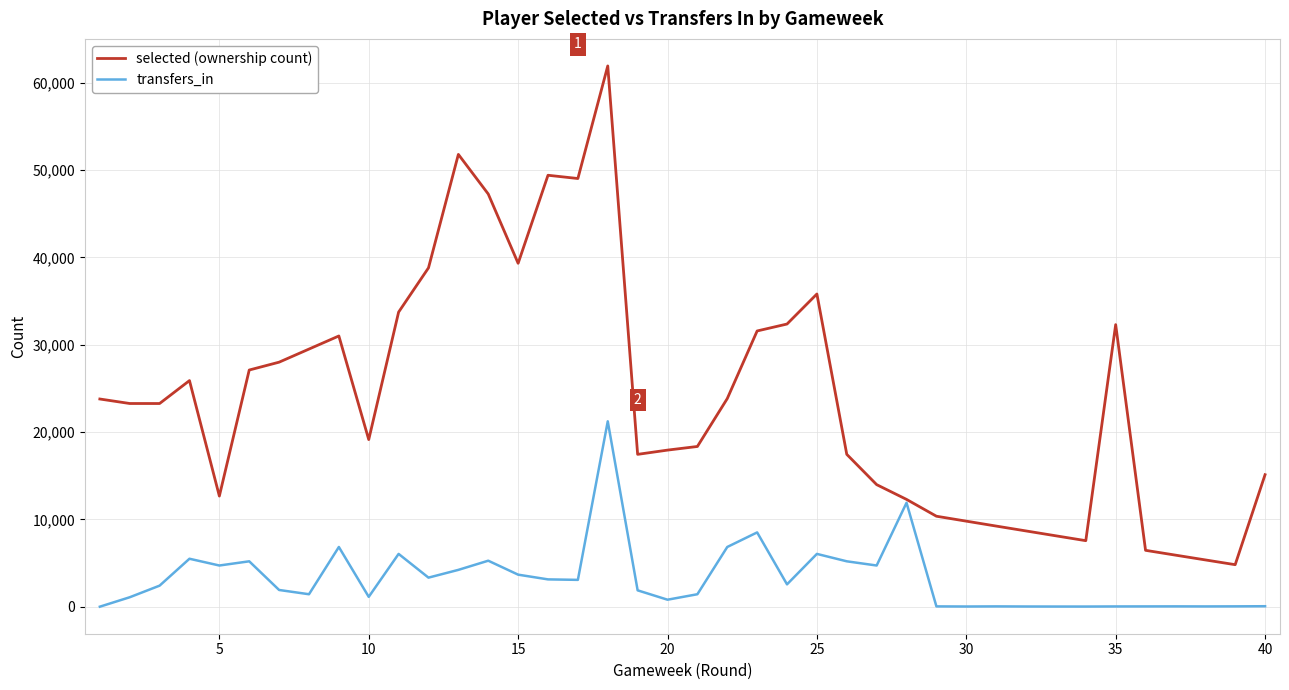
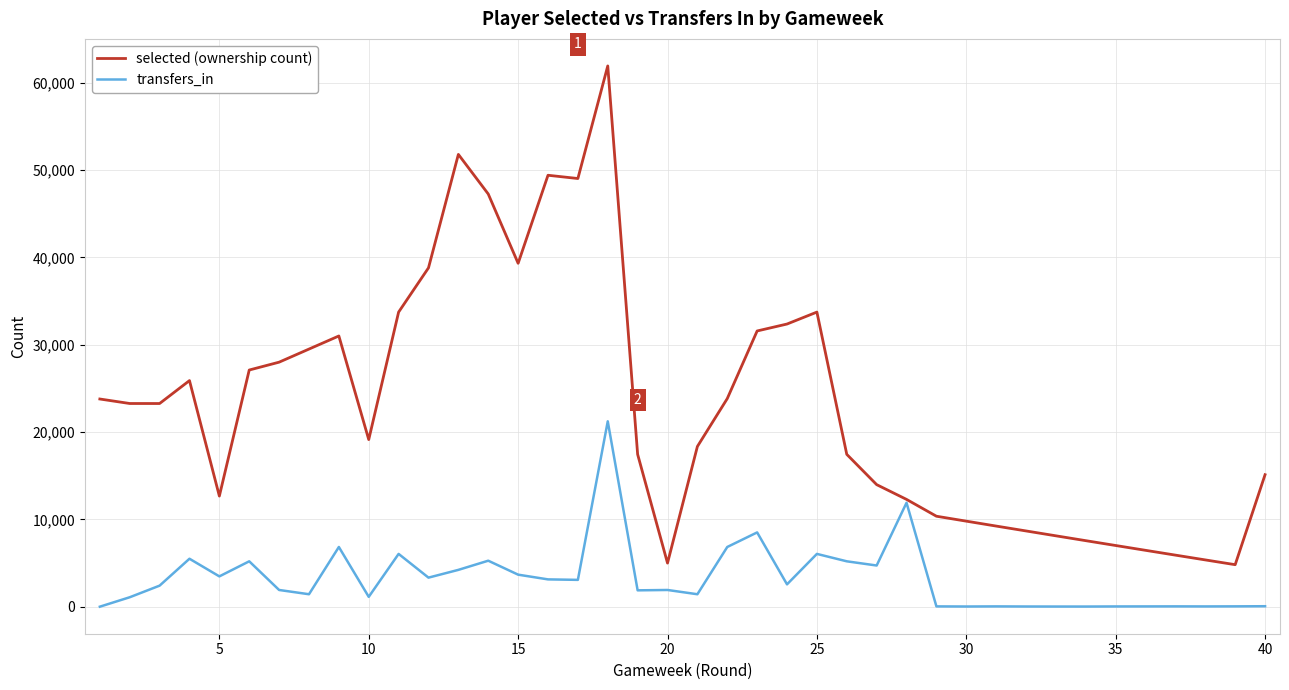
transfers_in, 5: 5,000 -> 3,000
selected (ownership count), 20: 18,000 -> 5,000
transfers_in, 20: 1,000 -> 2,000
selected (ownership count), 25: 36,000 -> 34,000
selected (ownership count), 35: 32,000 -> 7,000
